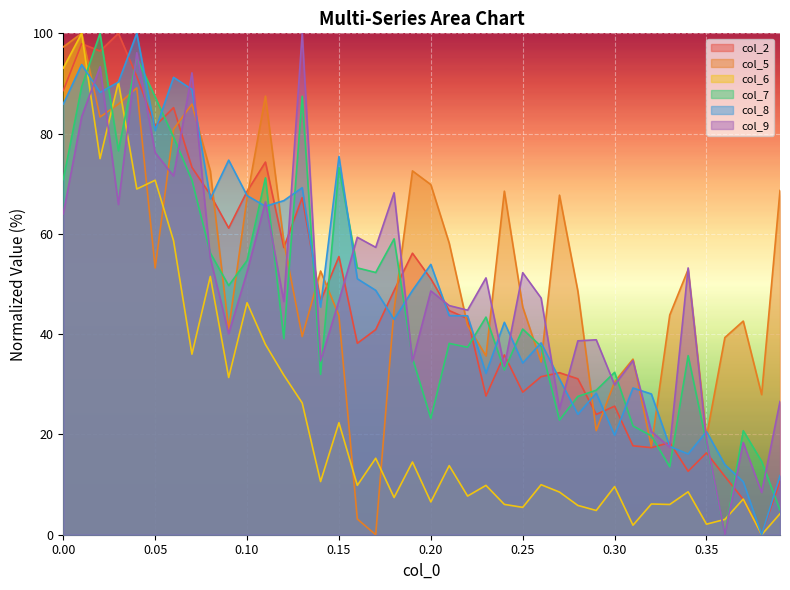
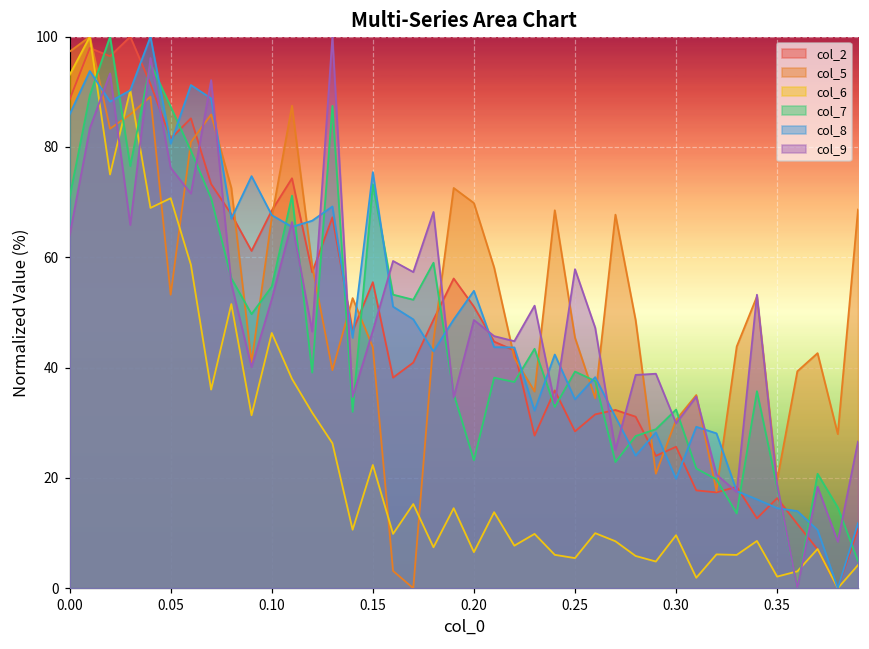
col_7, 0.25: 41 -> 39
col_9, 0.25: 52 -> 58
col_8, 0.35: 21 -> 15
